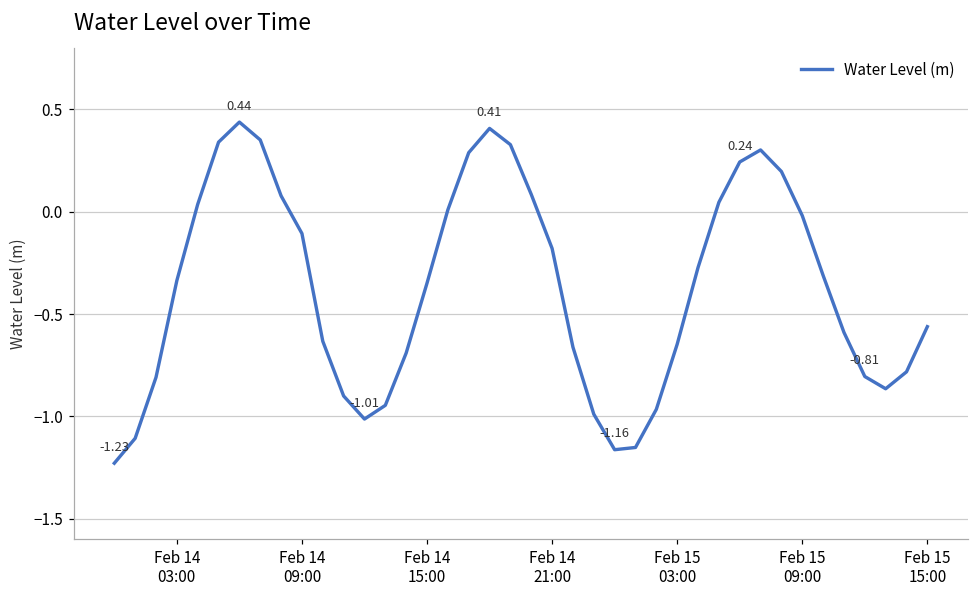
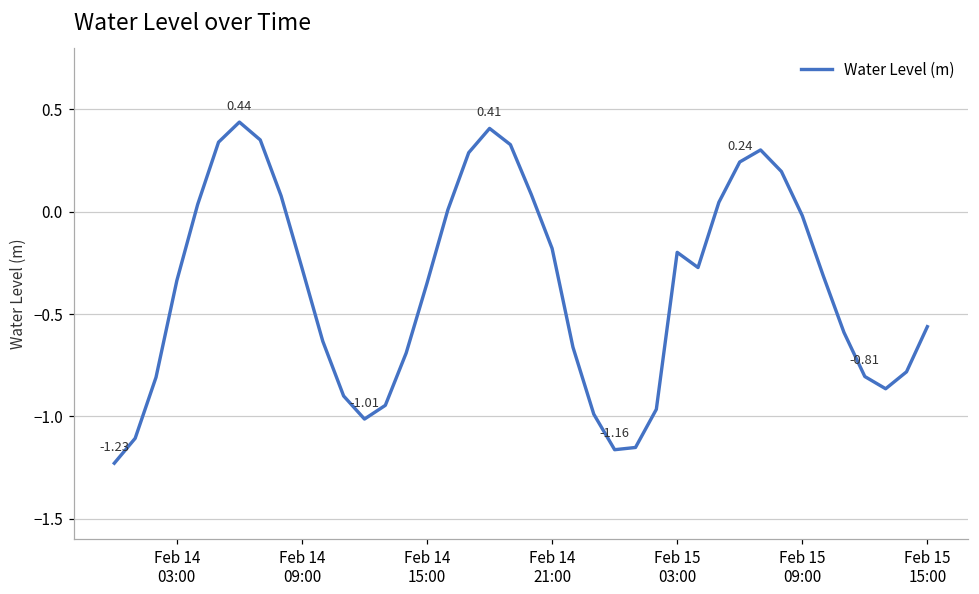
Feb 14 09:00: -0.11 -> -0.27
Feb 15 03:00: -0.65 -> -0.20
